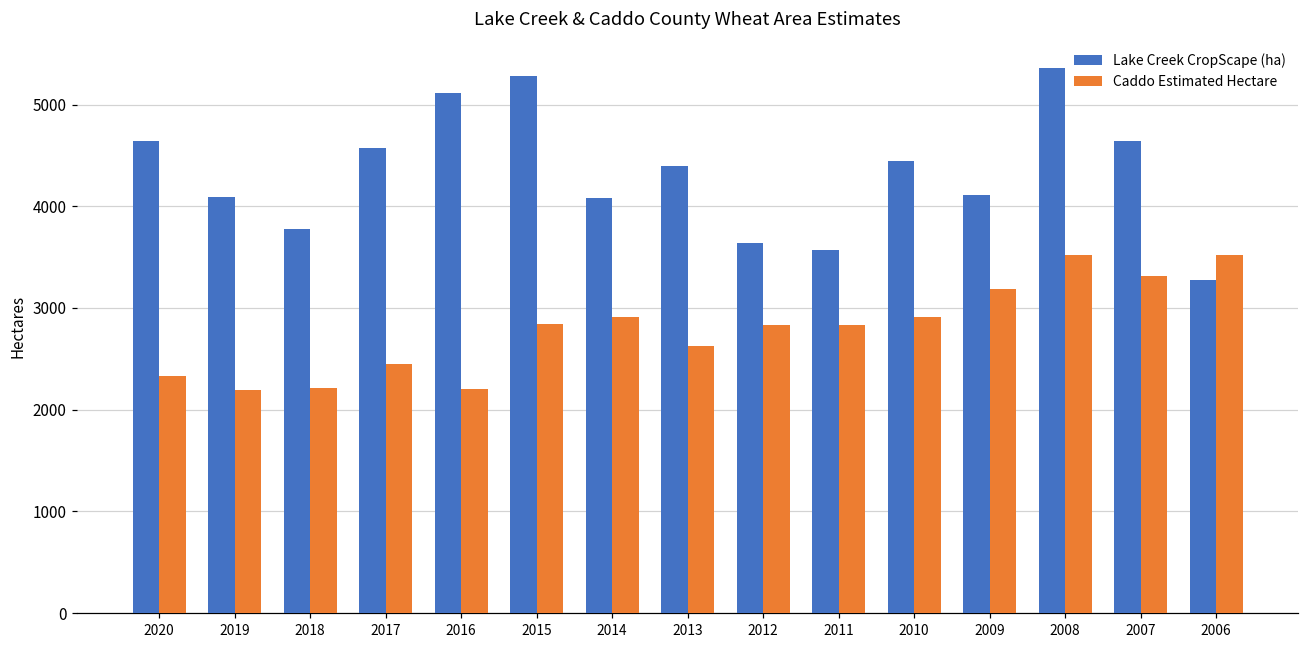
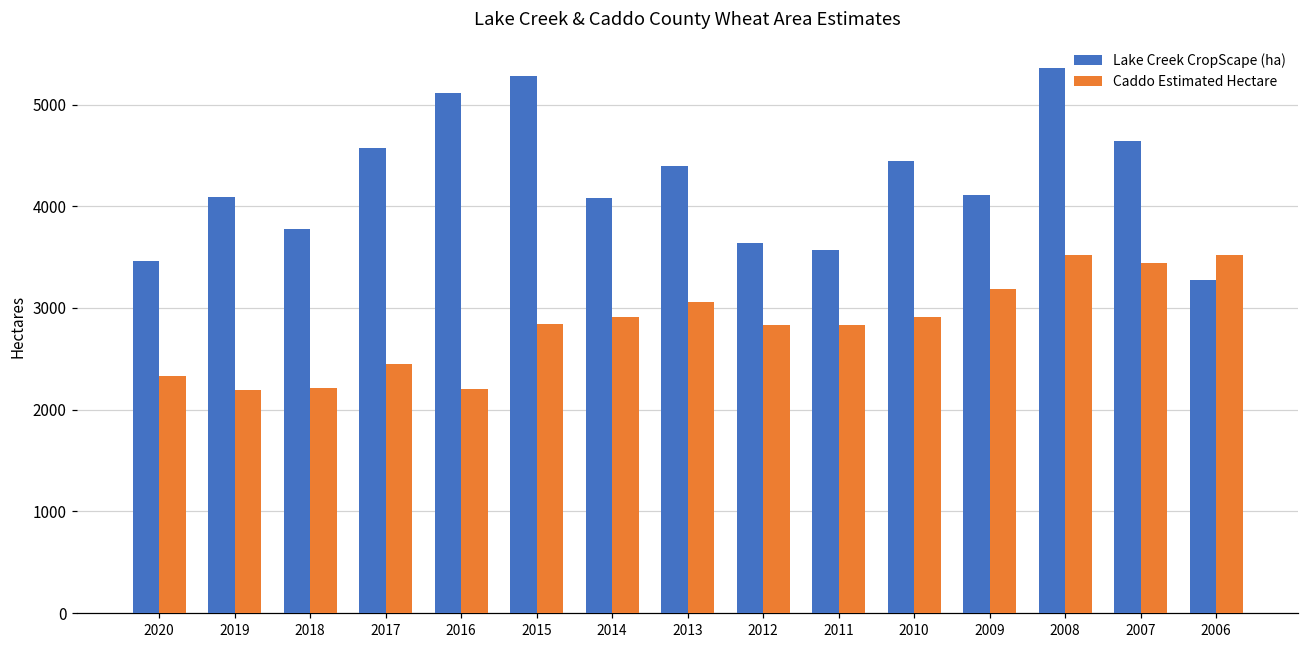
Lake Creek CropScape (ha), 2020: 4600 -> 3500
Caddo Estimated Hectare, 2013: 2600 -> 3100
Caddo Estimated Hectare, 2007: 3300 -> 3400
